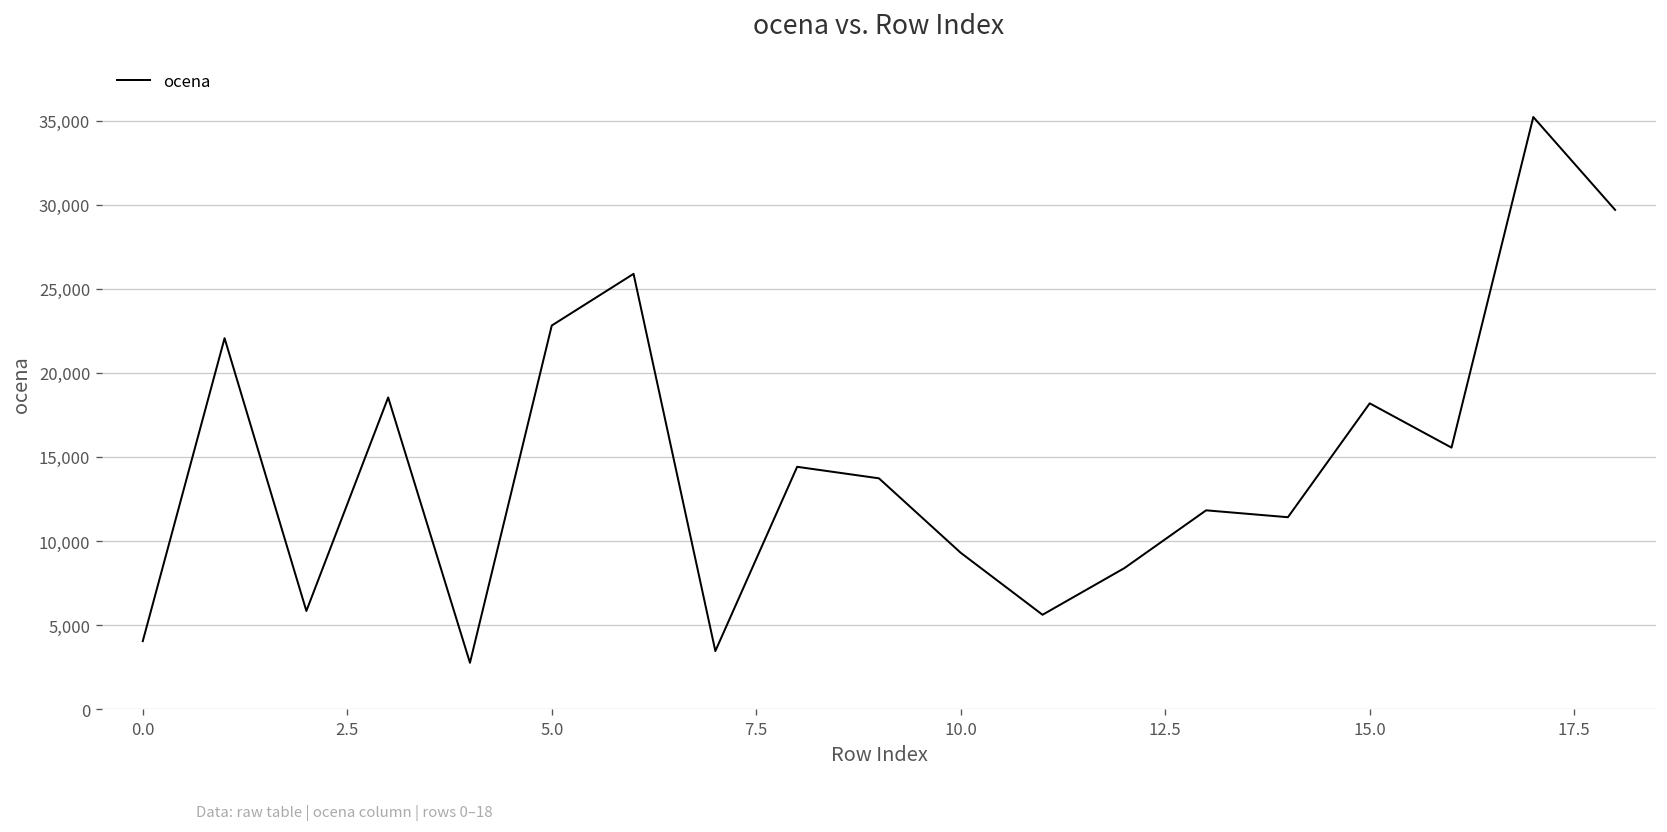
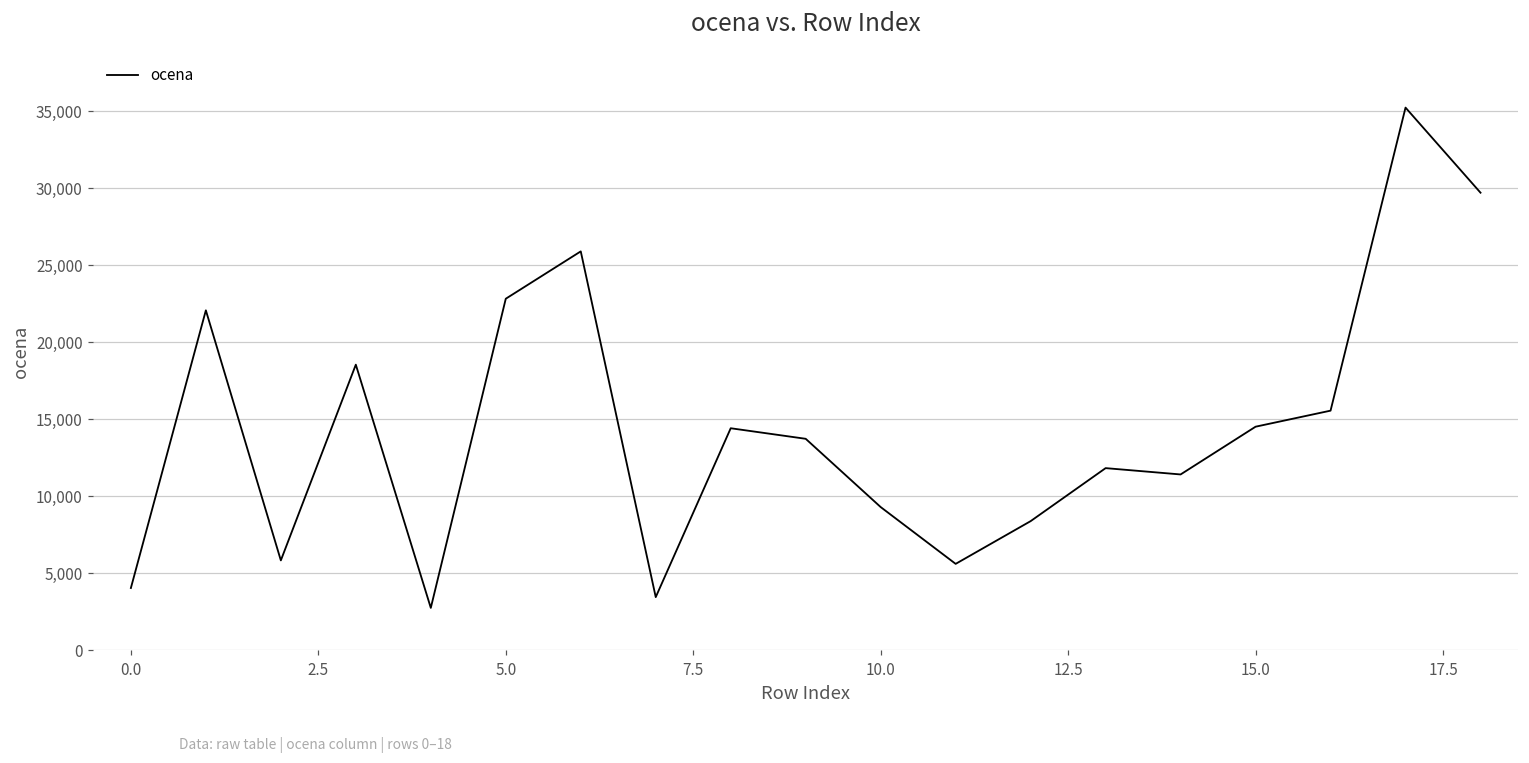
15.0: 18,200 -> 14,500
